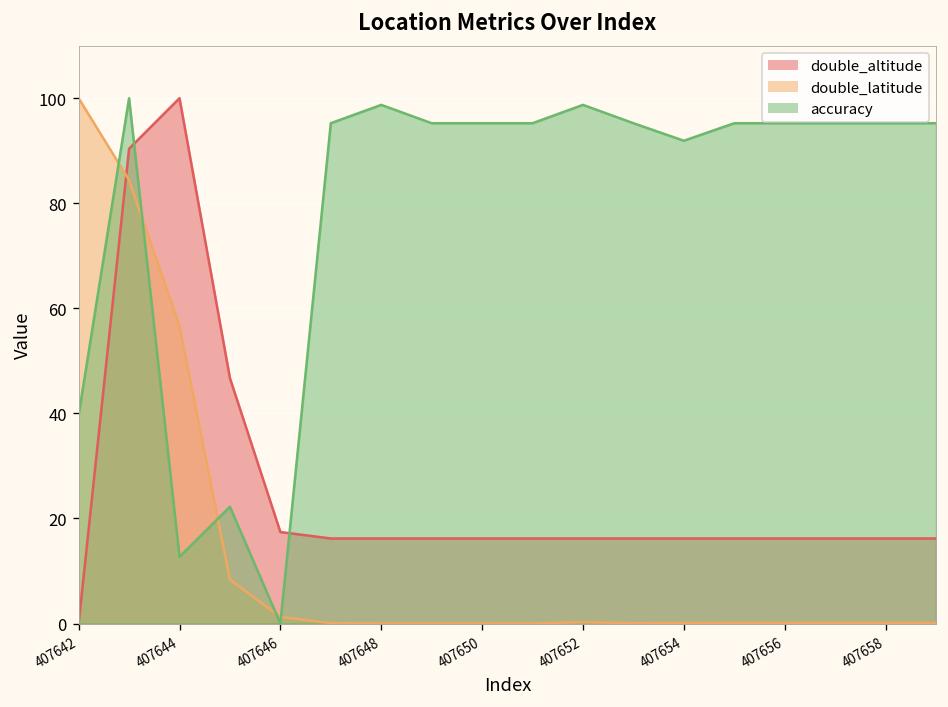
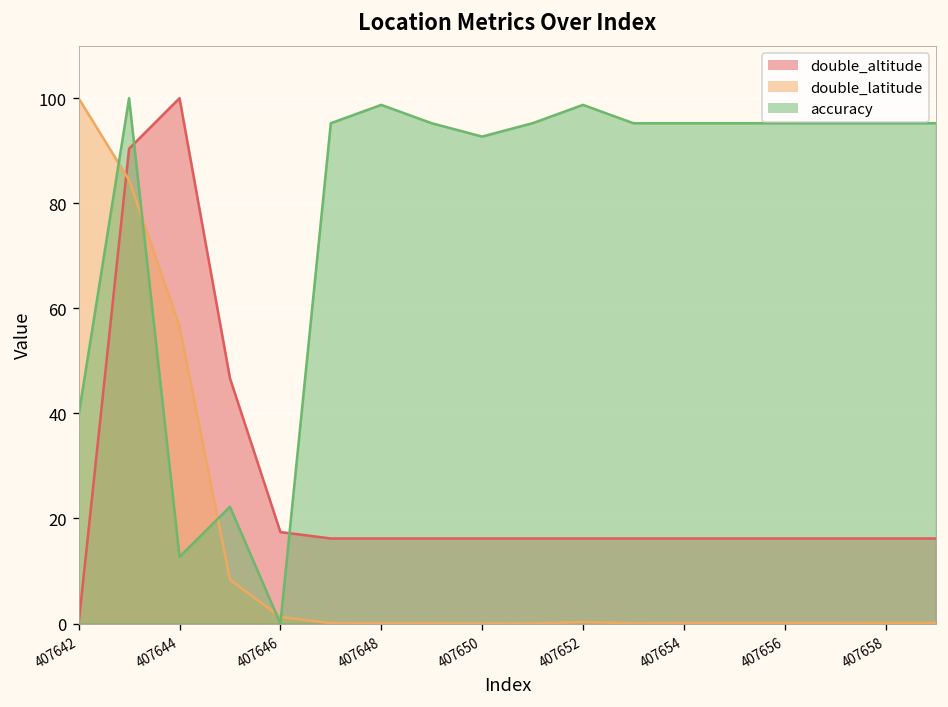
accuracy, 407650: 95 -> 93
accuracy, 407654: 92 -> 95
